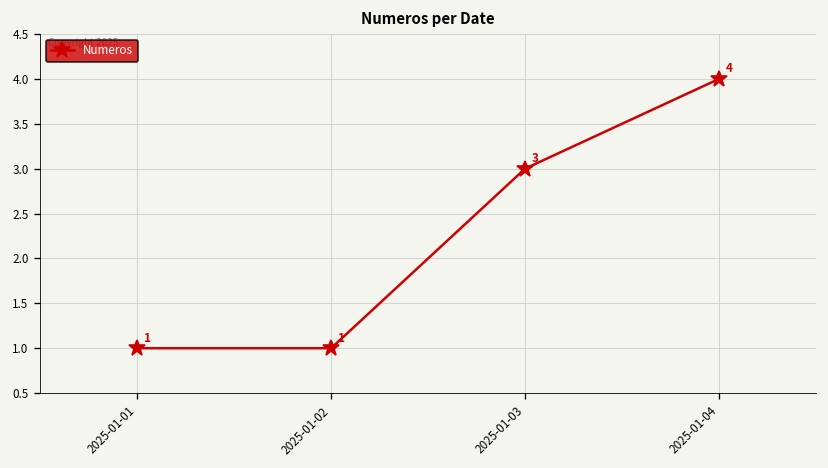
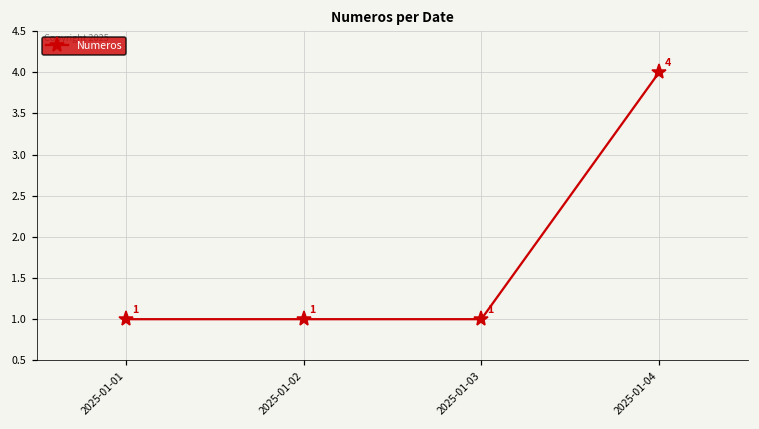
2025-01-03: 3 -> 1
